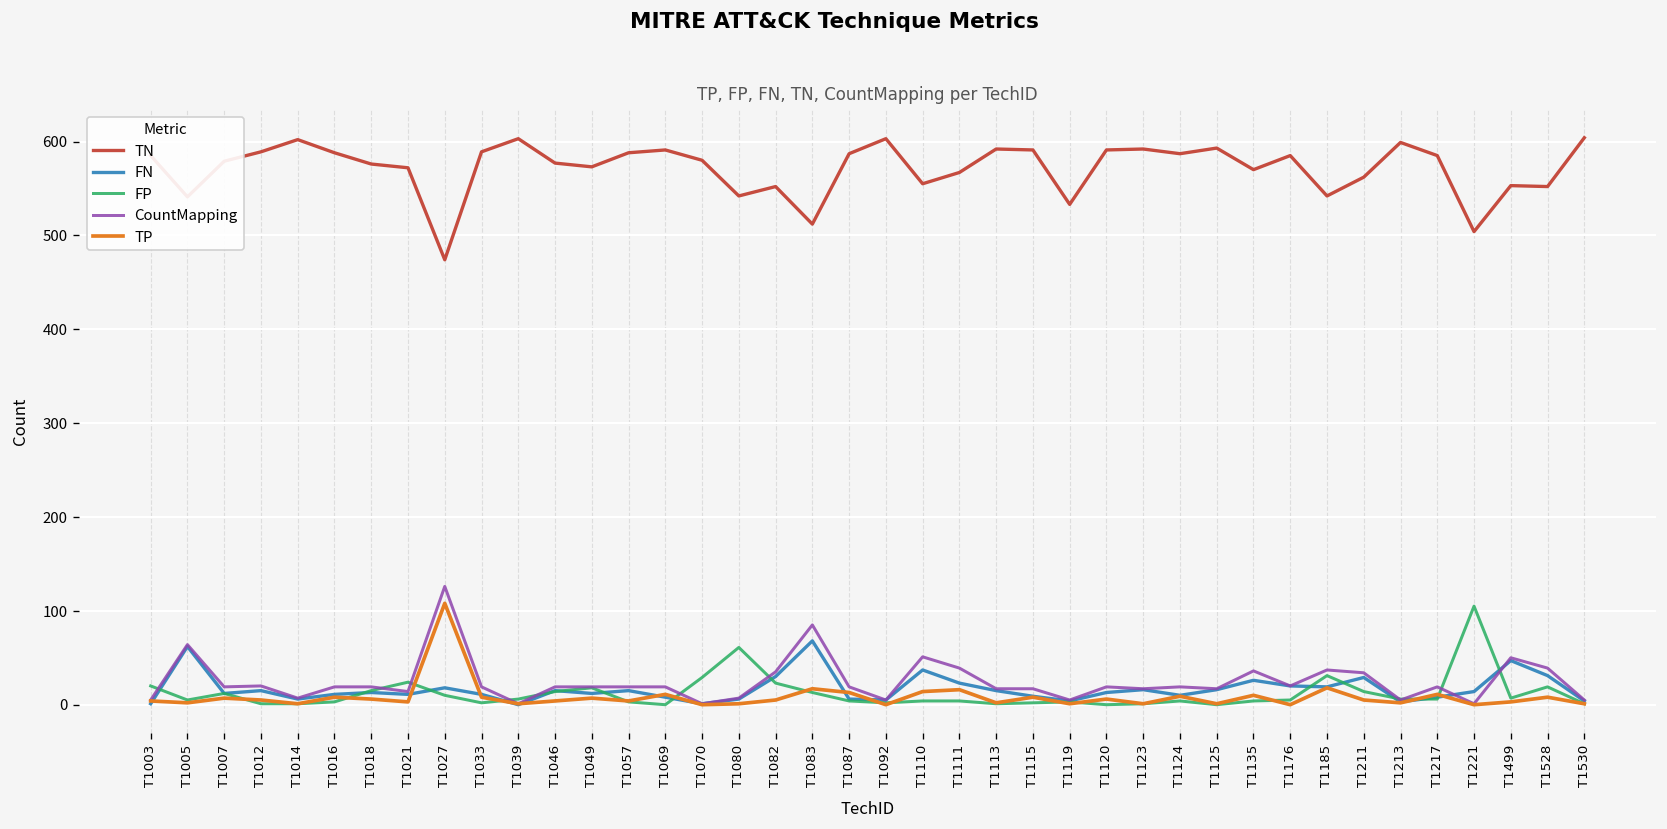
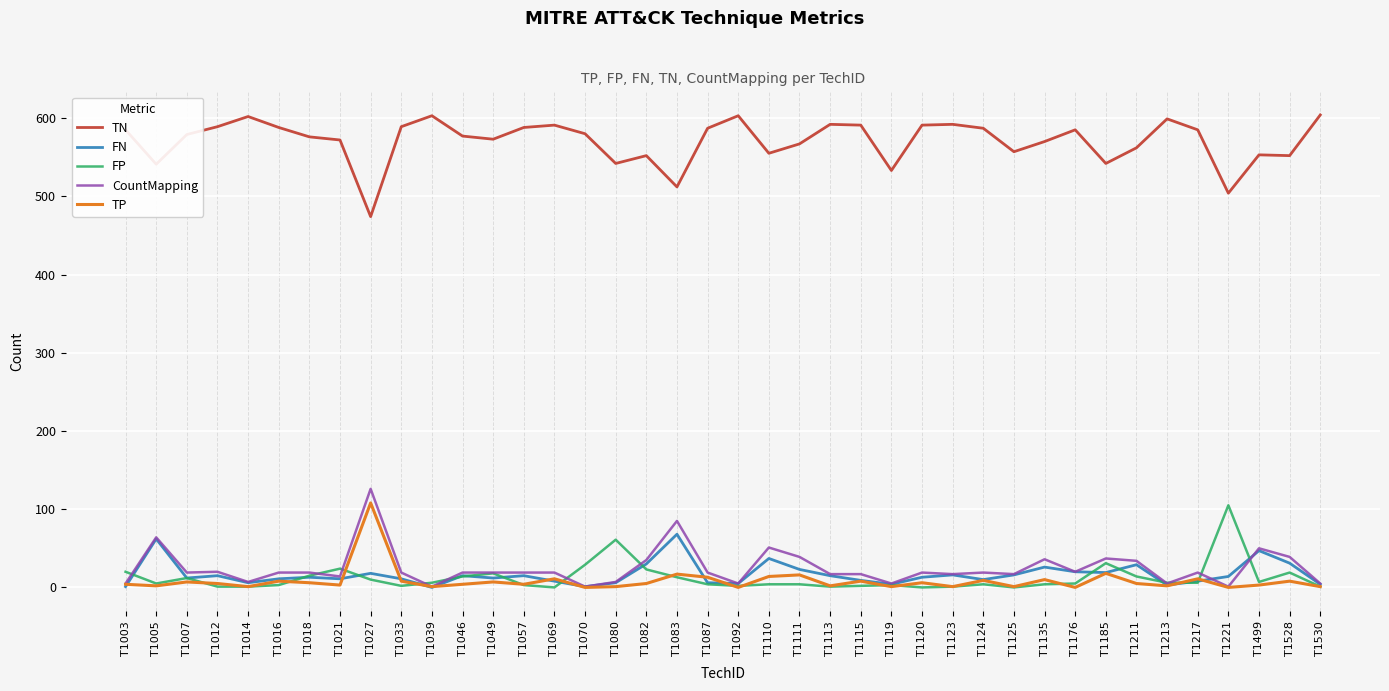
TN, T1125: 590 -> 560
